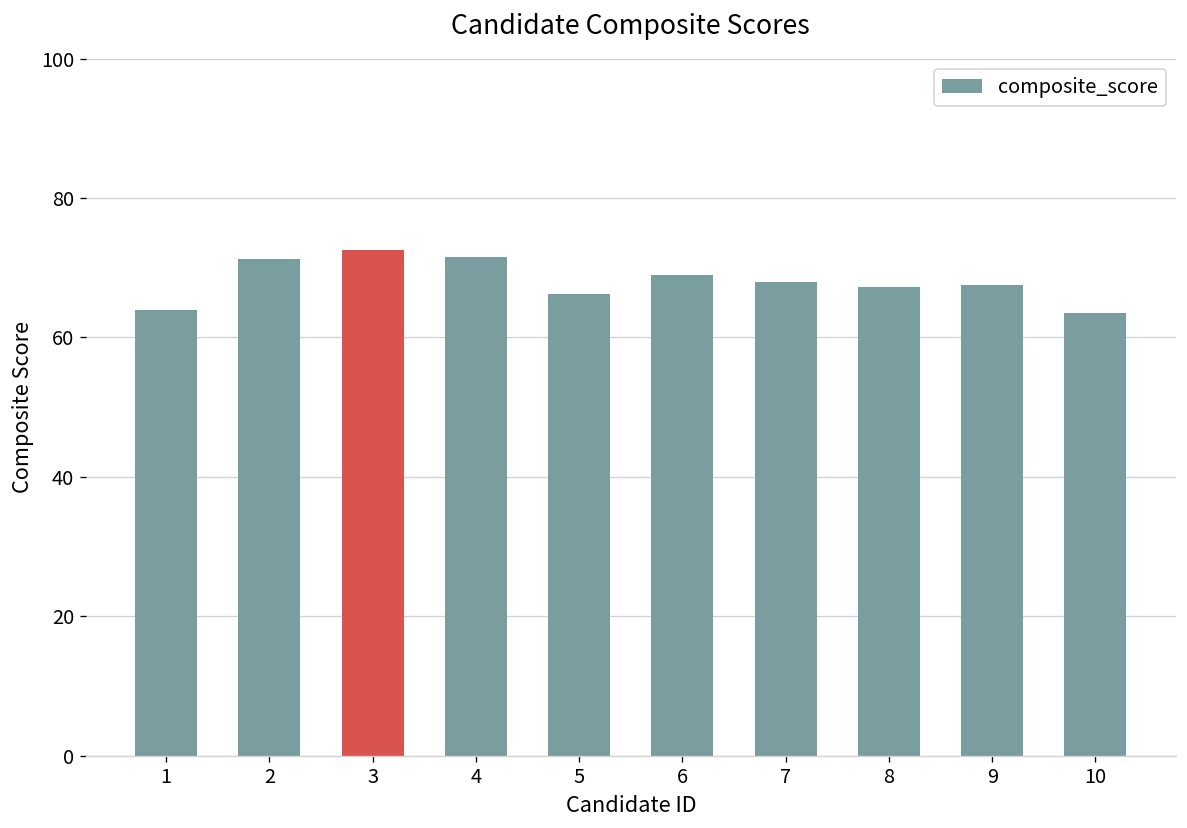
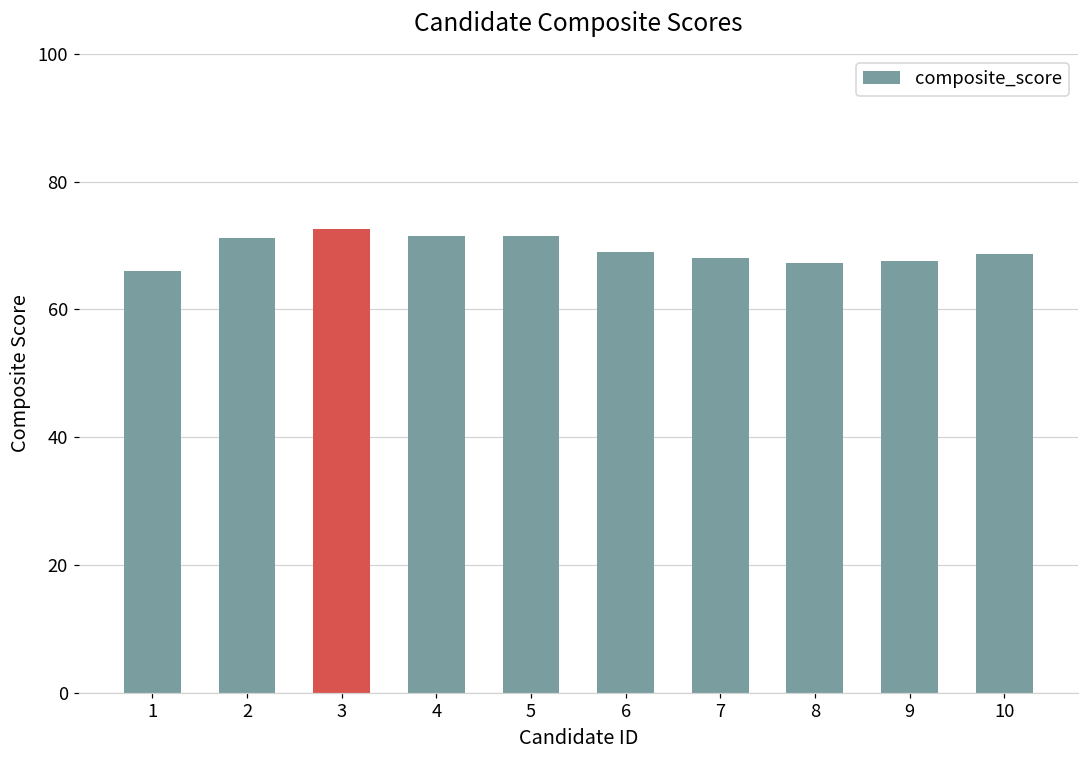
1: 64 -> 66
5: 66 -> 72
10: 64 -> 69
